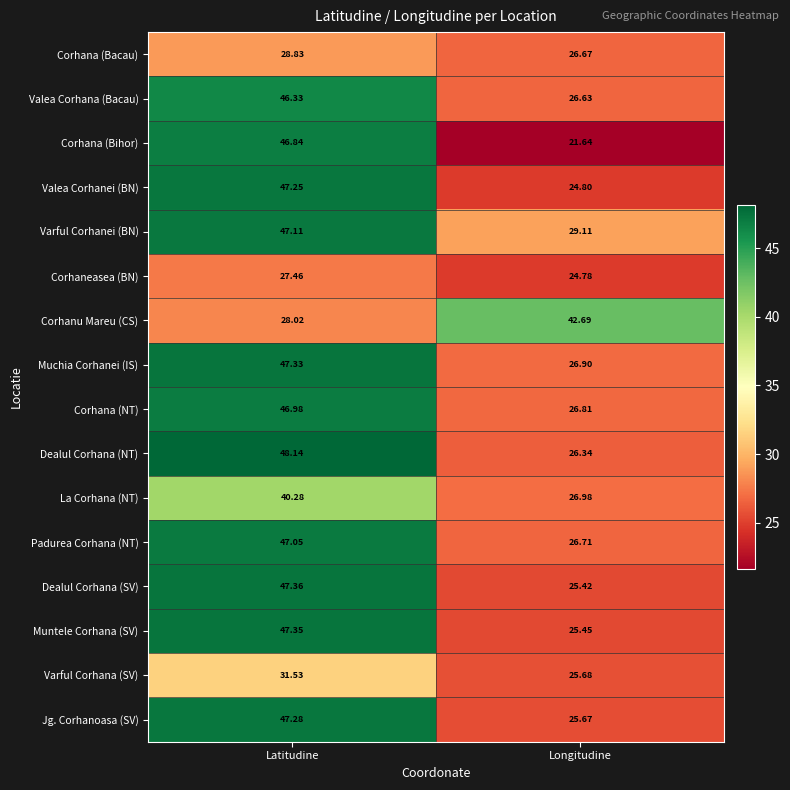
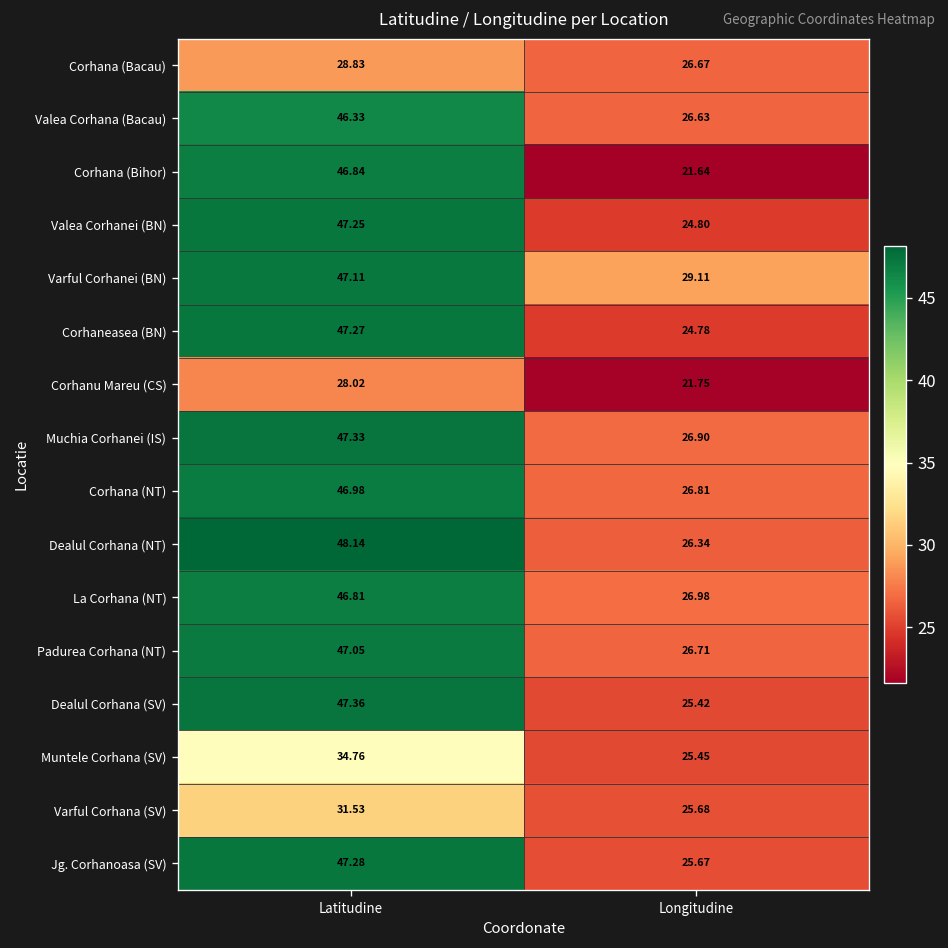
Corhaneasea (BN), Latitudine: 27.46 -> 47.27
Corhanu Mareu (CS), Longitudine: 42.69 -> 21.75
La Corhana (NT), Latitudine: 40.28 -> 46.81
Muntele Corhana (SV), Latitudine: 47.35 -> 34.76
